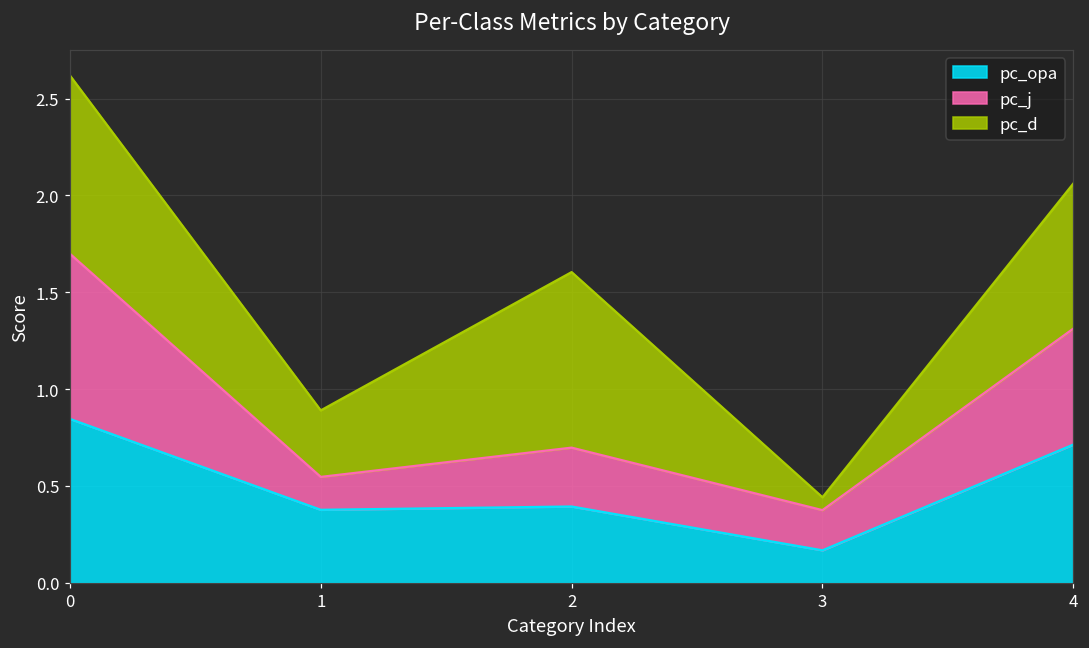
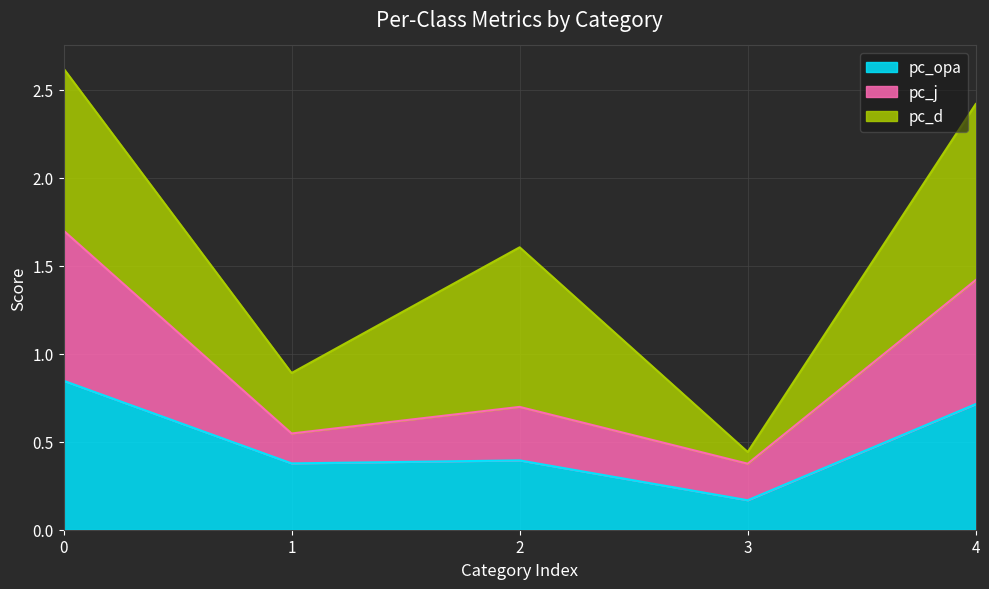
pc_j, 4: 0.60 -> 0.70
pc_d, 4: 0.75 -> 1.00
